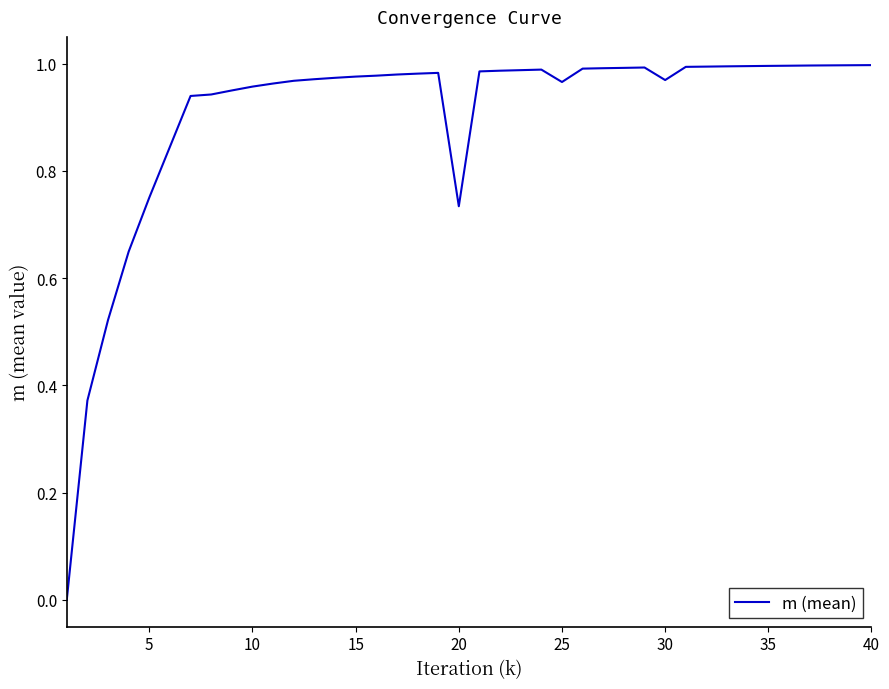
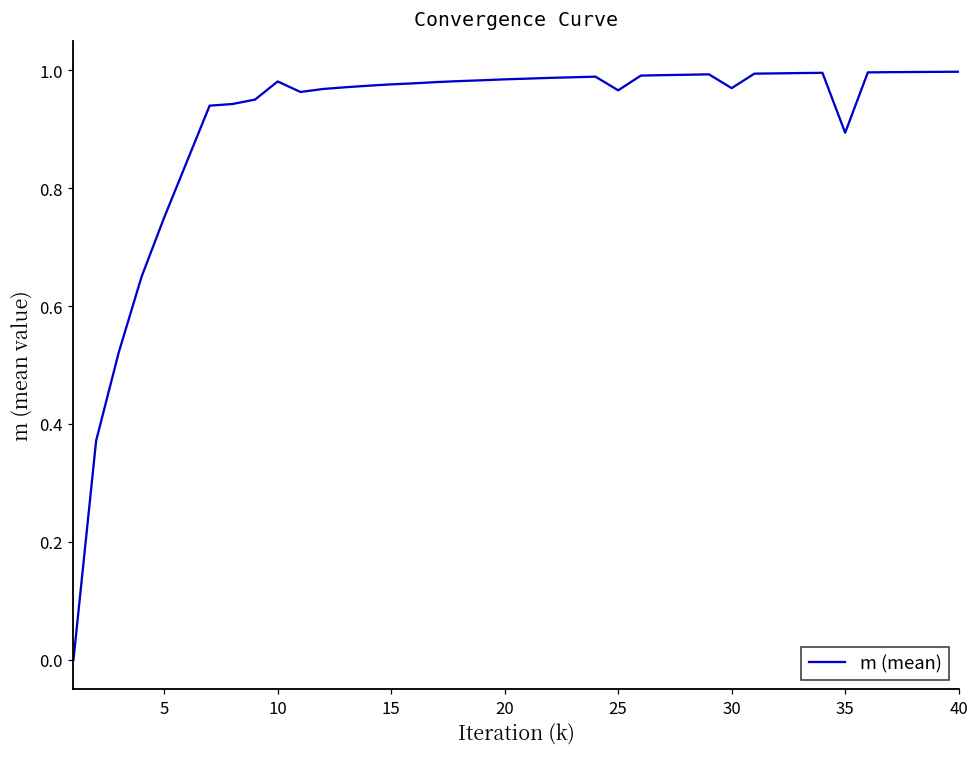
10: 0.96 -> 0.98
20: 0.73 -> 0.98
35: 1.00 -> 0.89
